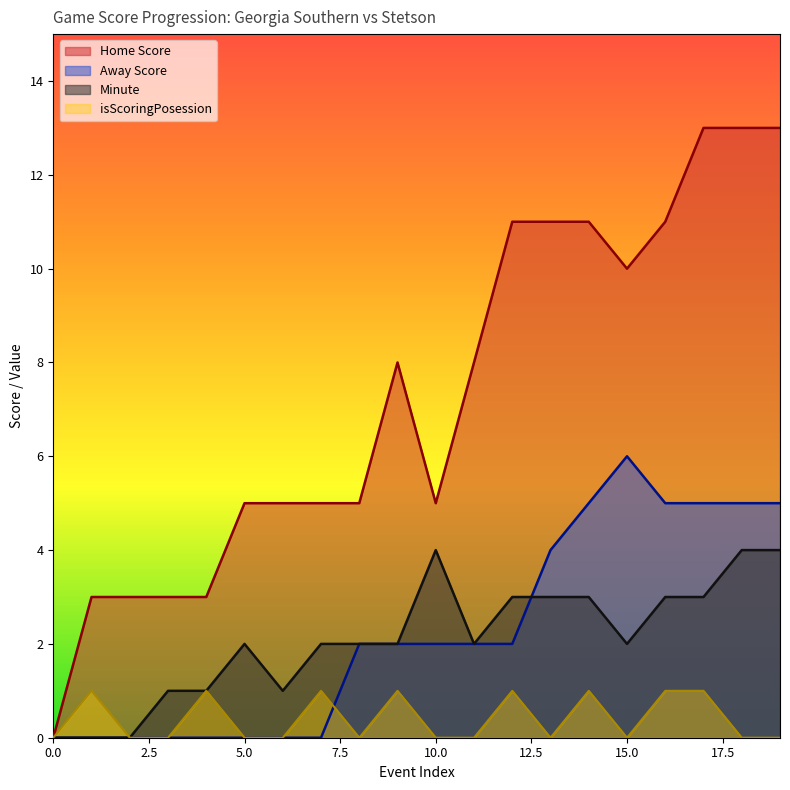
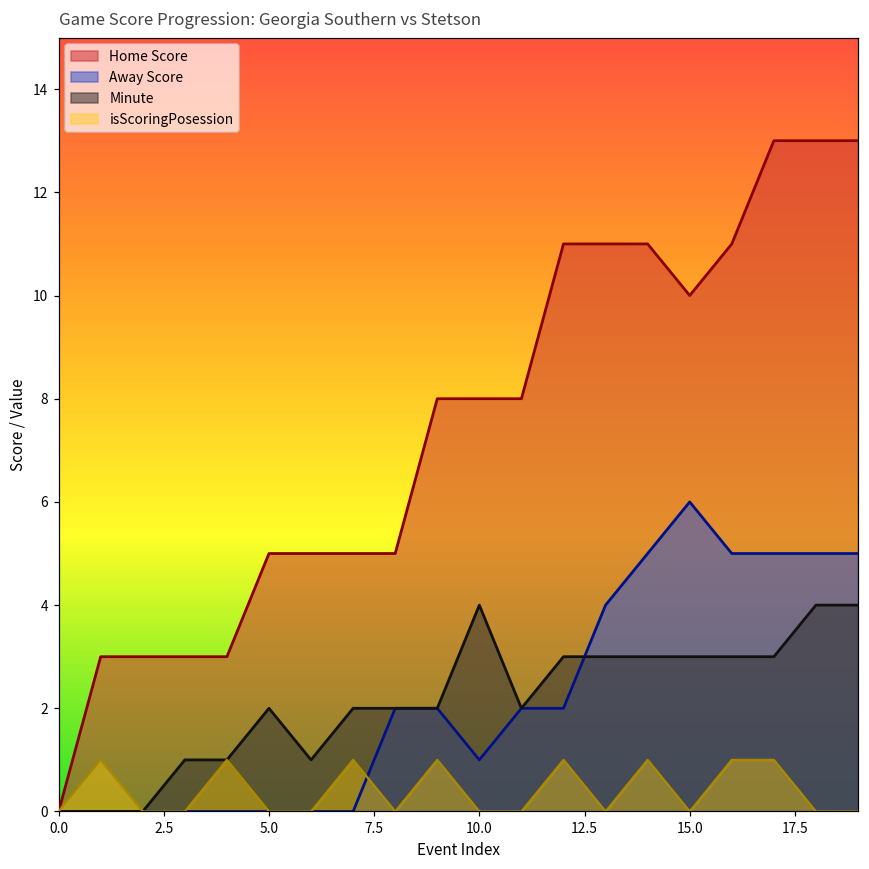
Home Score, 10.0: 5 -> 8
Away Score, 10.0: 2 -> 1
Minute, 15.0: 2 -> 3
